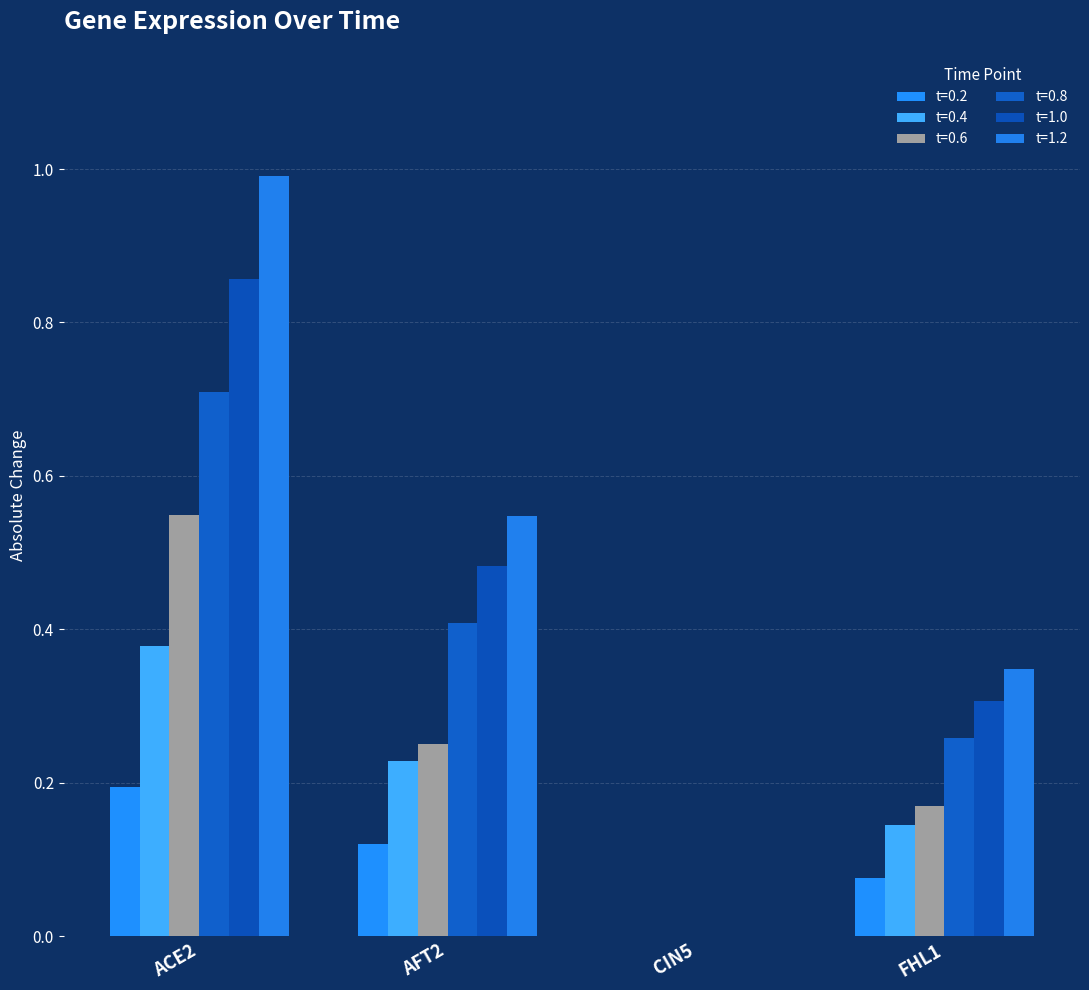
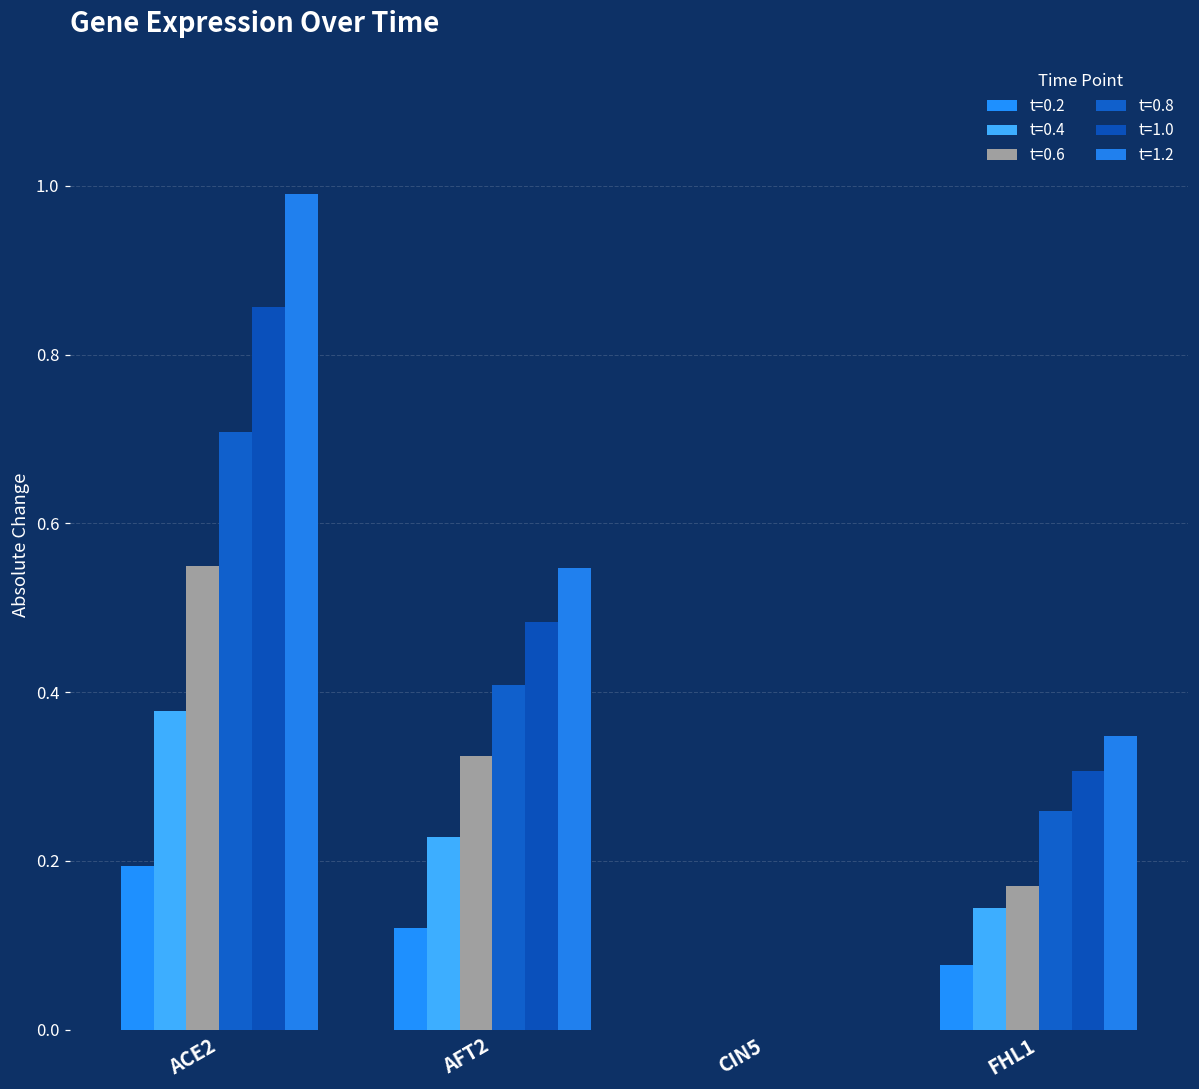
t=0.6, AFT2: 0.25 -> 0.32
